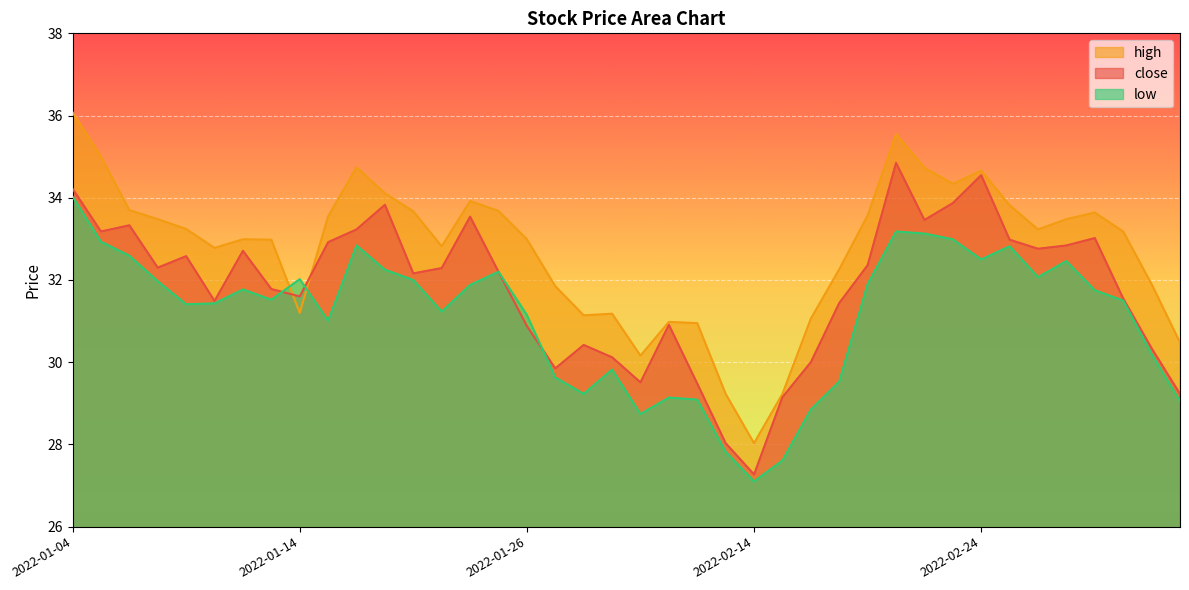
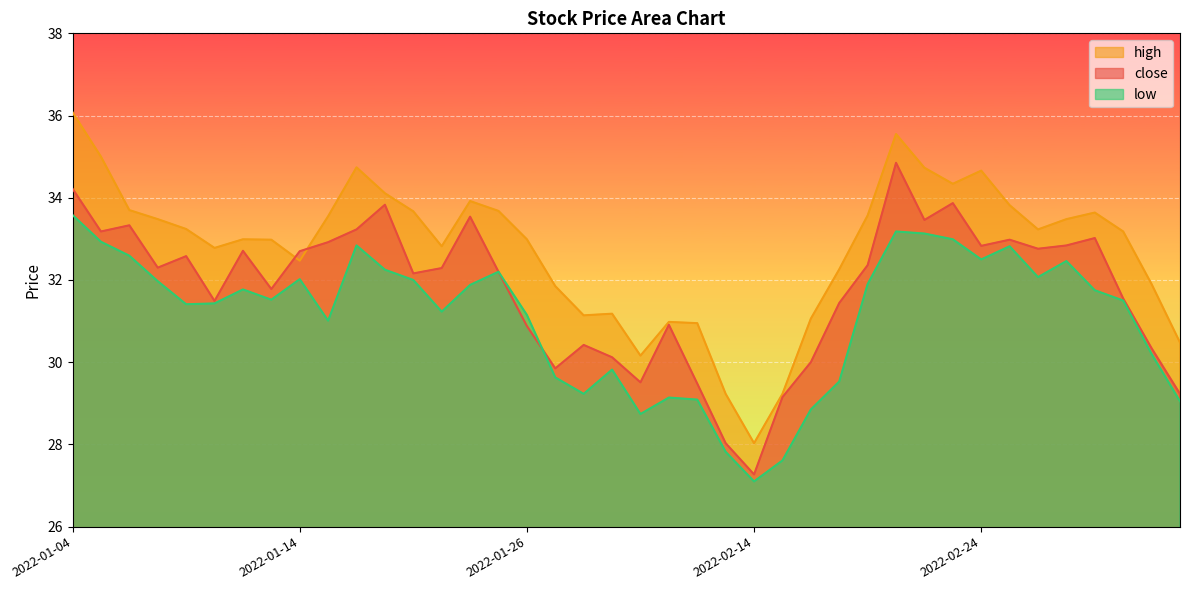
low, 2022-01-04: 34.0 -> 33.6
high, 2022-01-14: 31.2 -> 32.5
close, 2022-01-14: 31.6 -> 32.7
close, 2022-02-24: 34.6 -> 32.8
